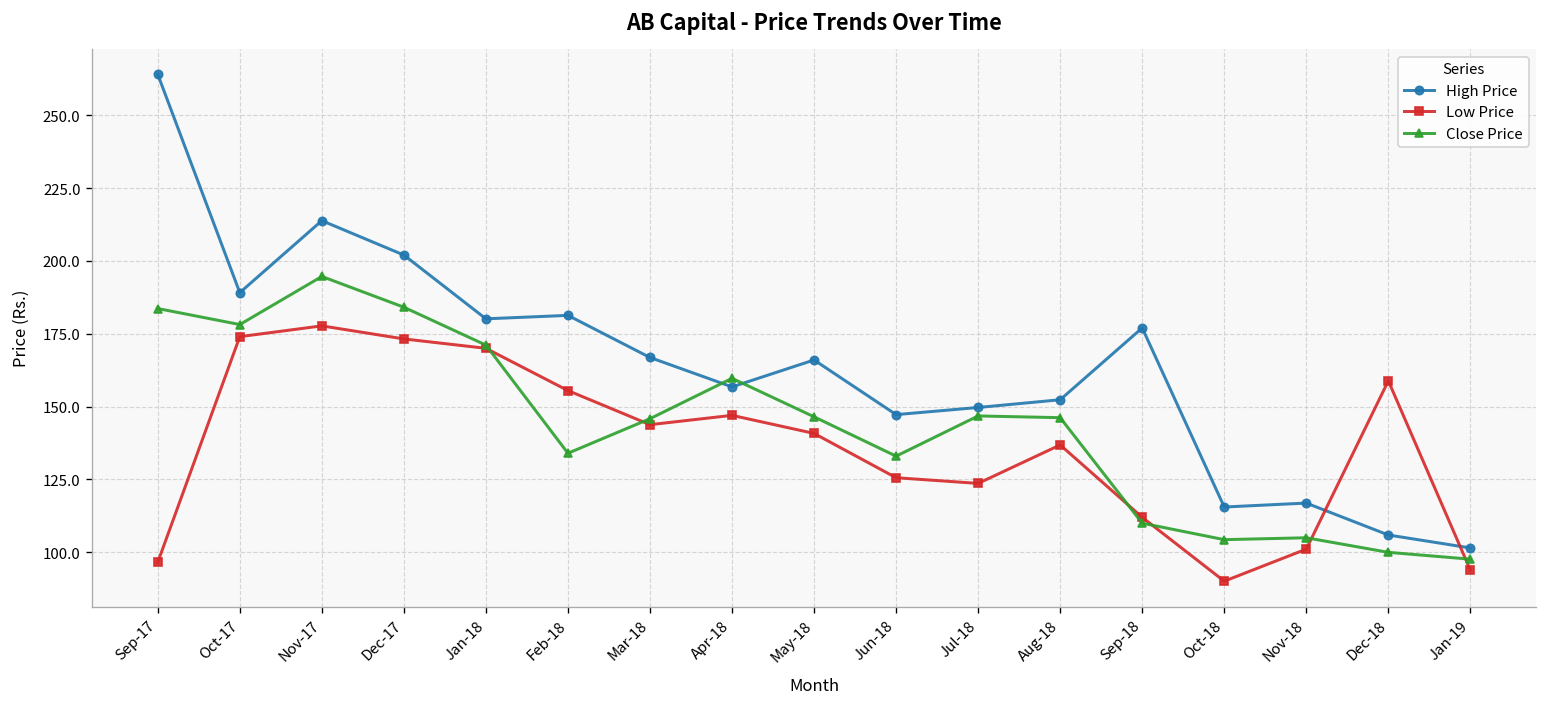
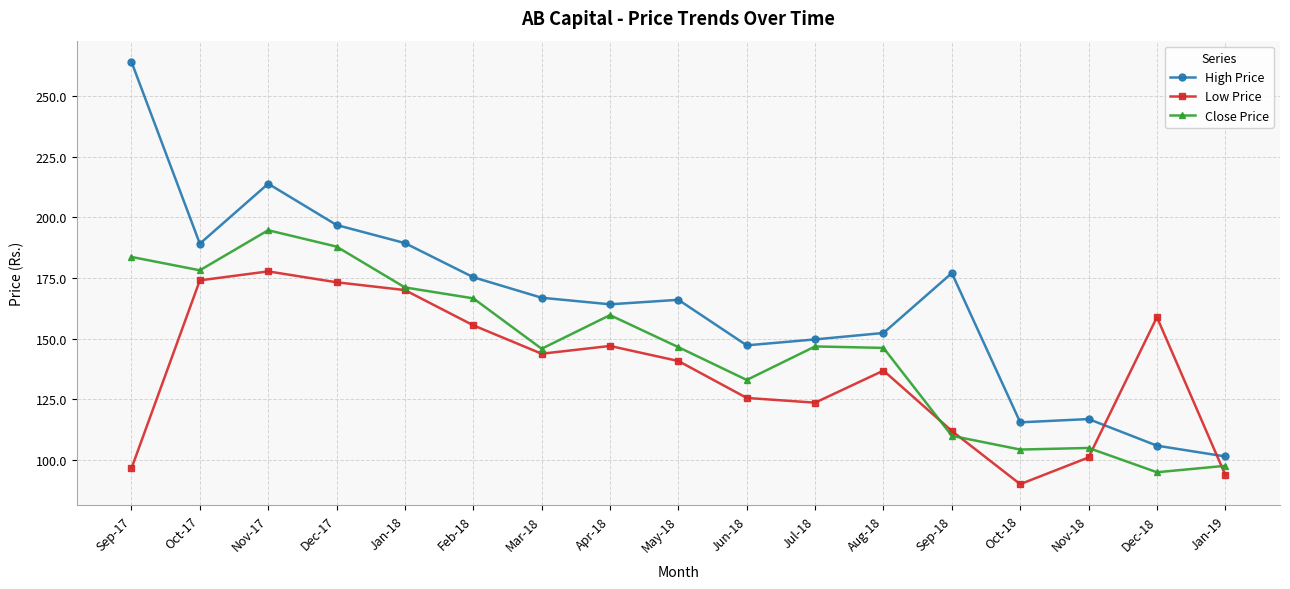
High Price, Dec-17: 202 -> 197
Close Price, Dec-17: 184 -> 188
High Price, Jan-18: 180 -> 189
High Price, Feb-18: 181 -> 175
Close Price, Feb-18: 134 -> 167
High Price, Apr-18: 157 -> 164
Close Price, Dec-18: 100 -> 95
